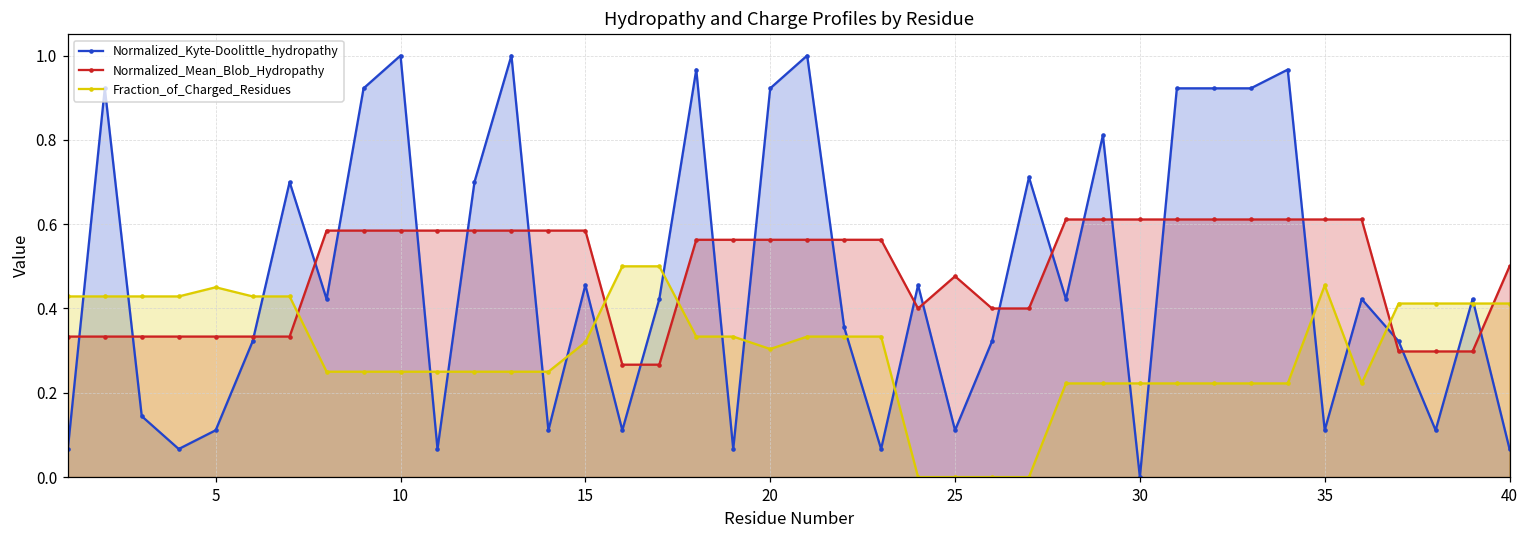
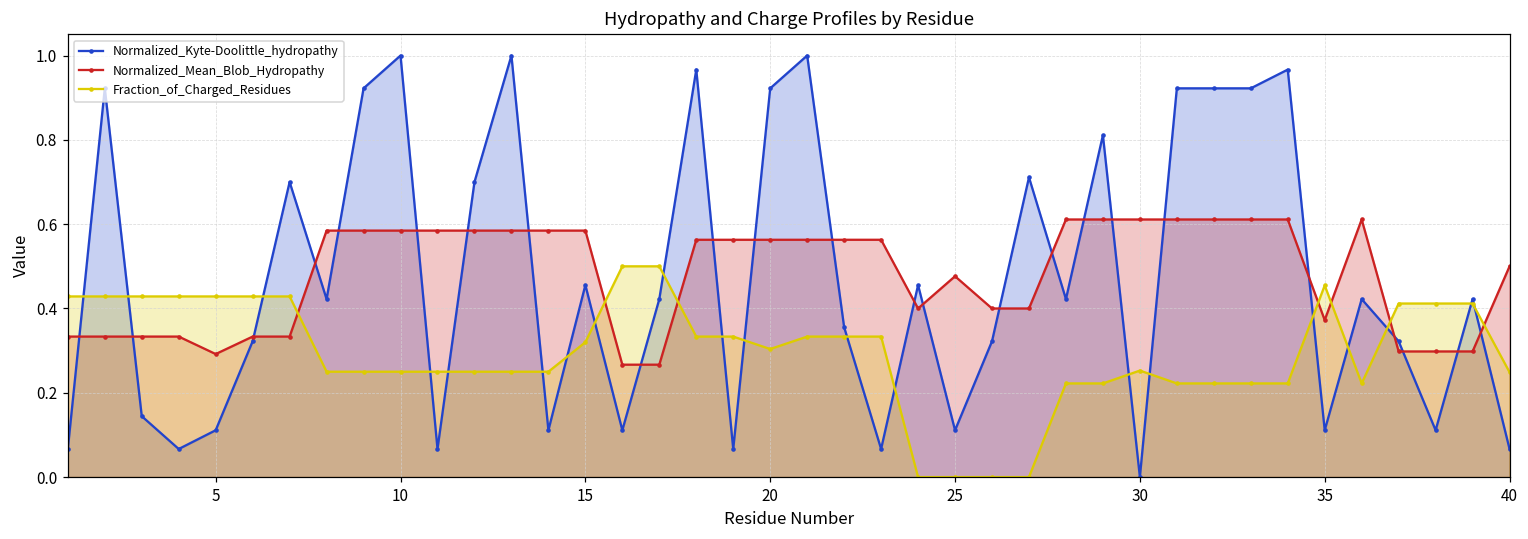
Normalized_Mean_Blob_Hydropathy, 5: 0.33 -> 0.29
Fraction_of_Charged_Residues, 5: 0.45 -> 0.43
Fraction_of_Charged_Residues, 30: 0.22 -> 0.25
Normalized_Mean_Blob_Hydropathy, 35: 0.61 -> 0.37
Fraction_of_Charged_Residues, 40: 0.41 -> 0.25
